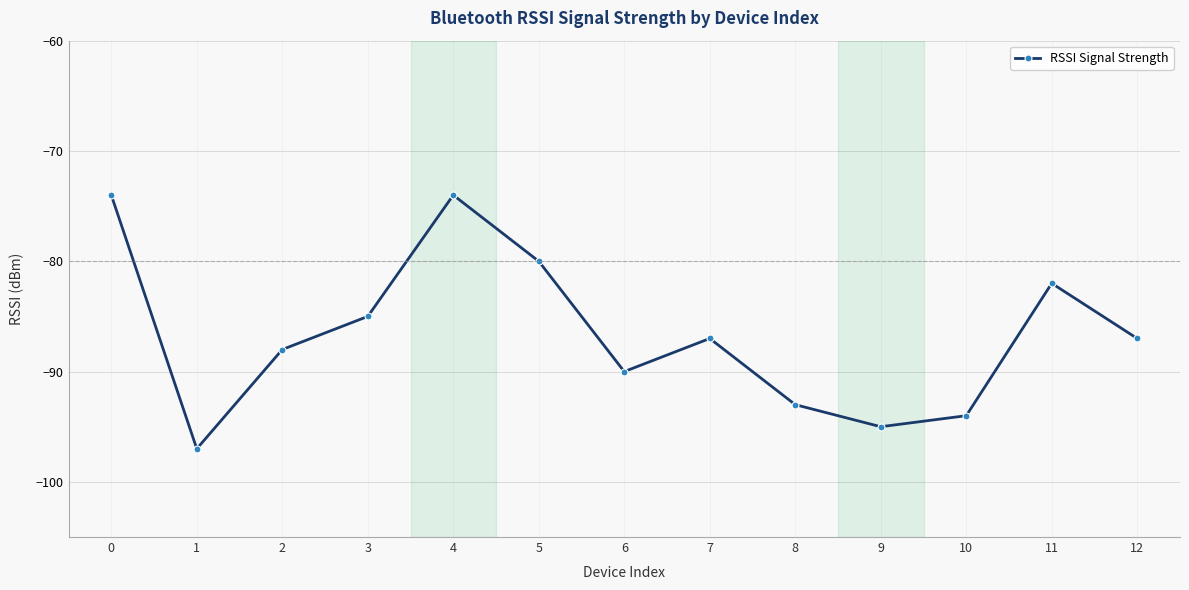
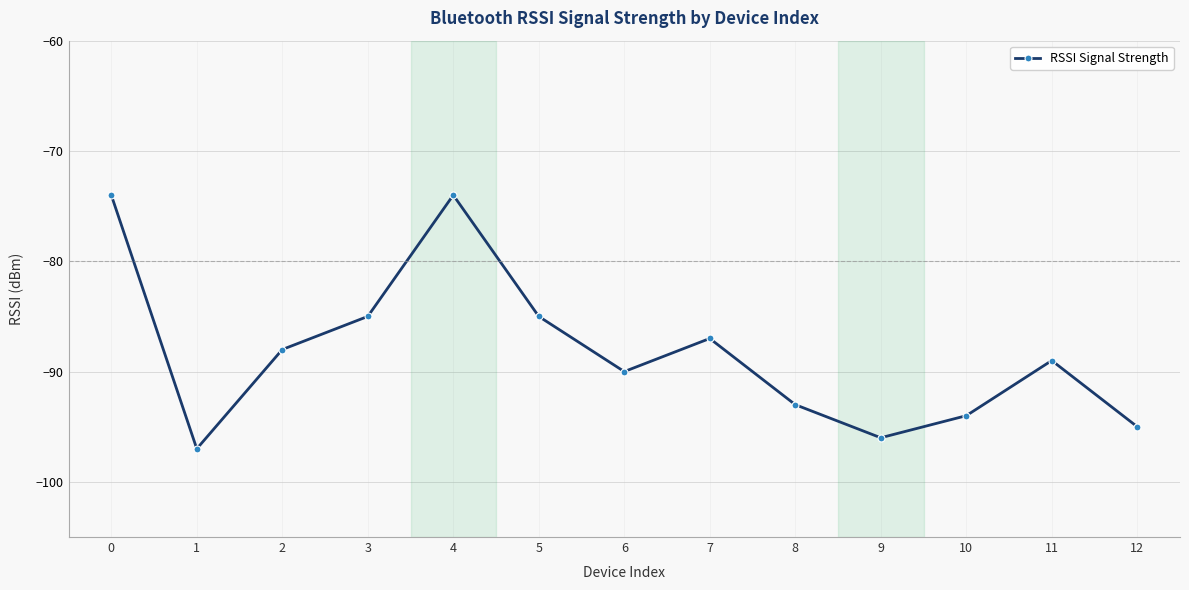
5: -80 -> -85
9: -95 -> -96
11: -82 -> -89
12: -87 -> -95
